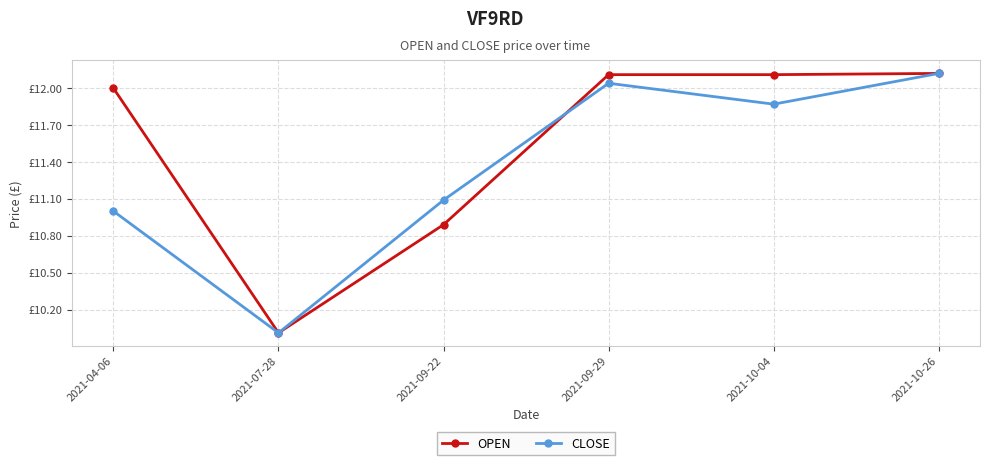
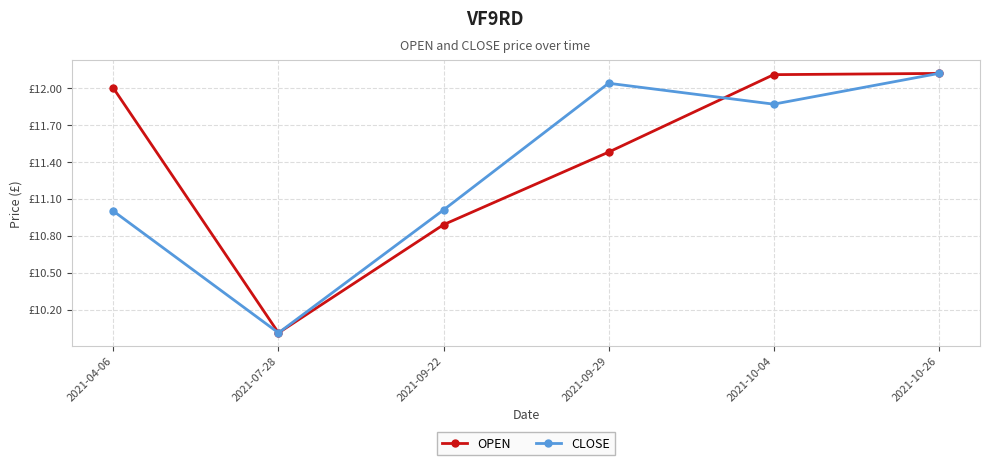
CLOSE, 2021-09-22: £11.09 -> £11.01
OPEN, 2021-09-29: £12.11 -> £11.48
